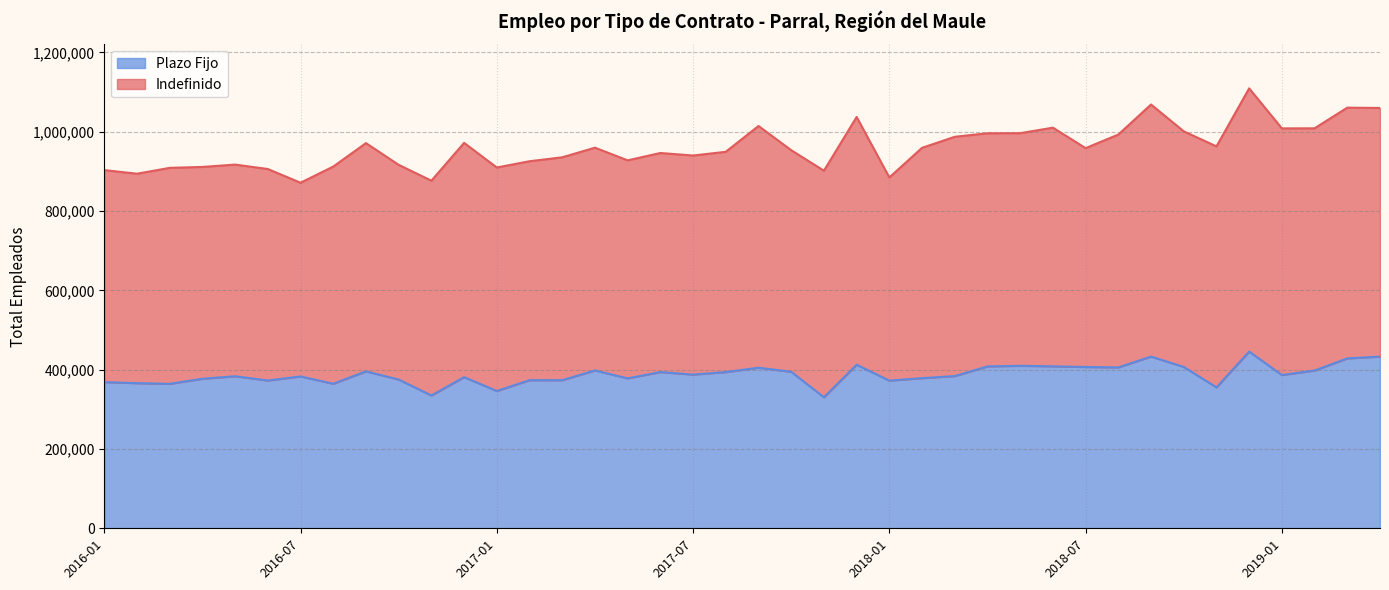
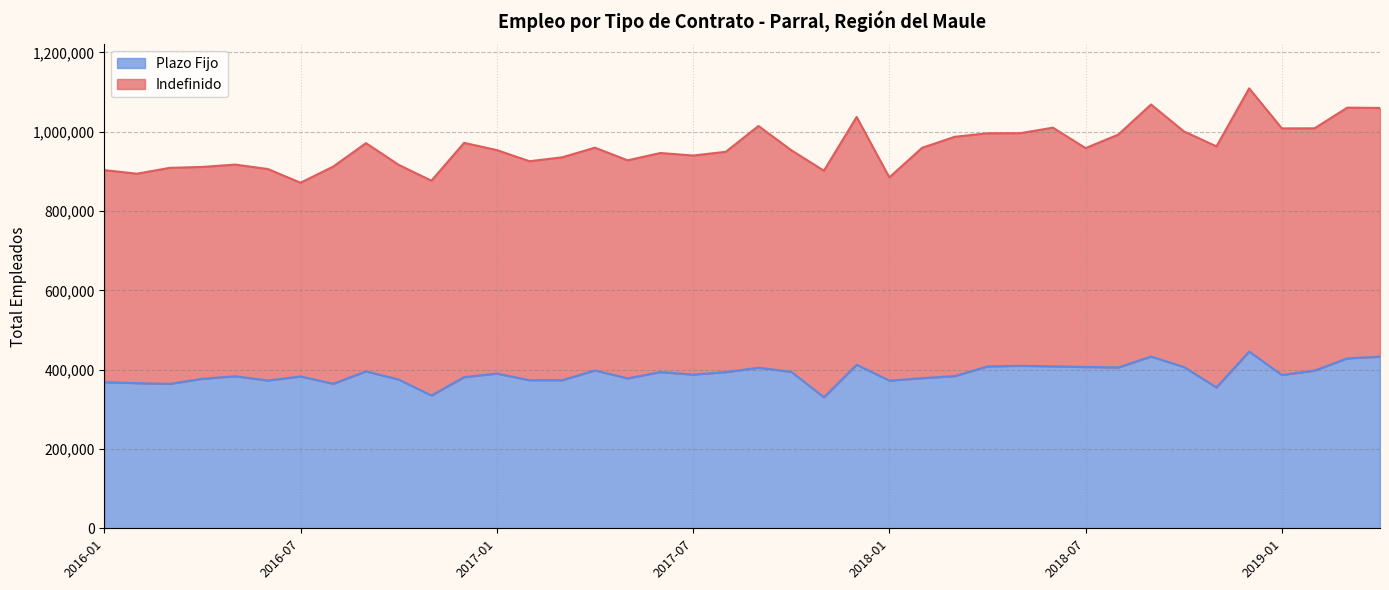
Plazo Fijo, 2017-01: 350,000 -> 390,000
